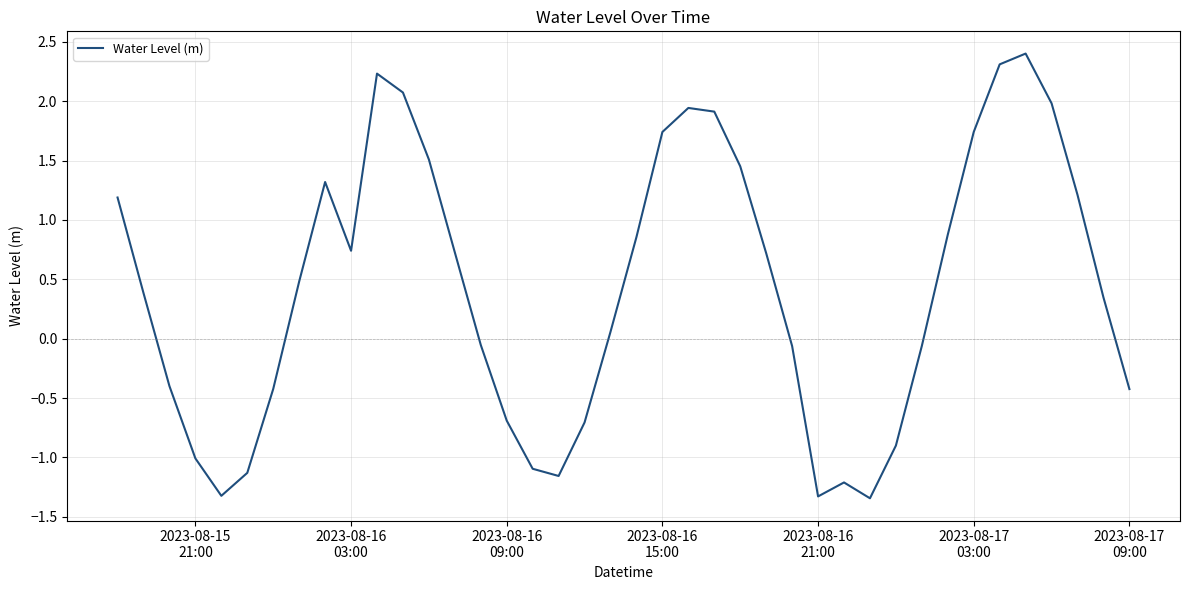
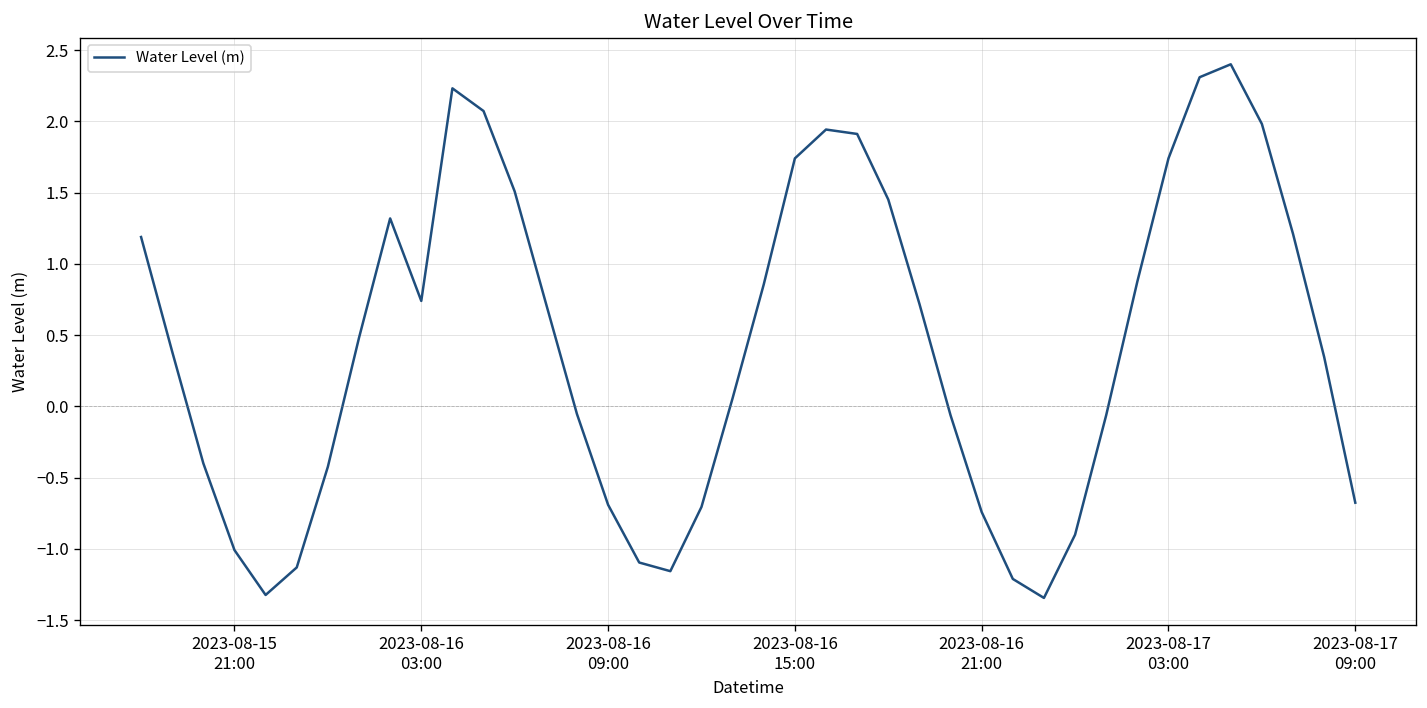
2023-08-16 21:00: -1.33 -> -0.74
2023-08-17 09:00: -0.42 -> -0.68
